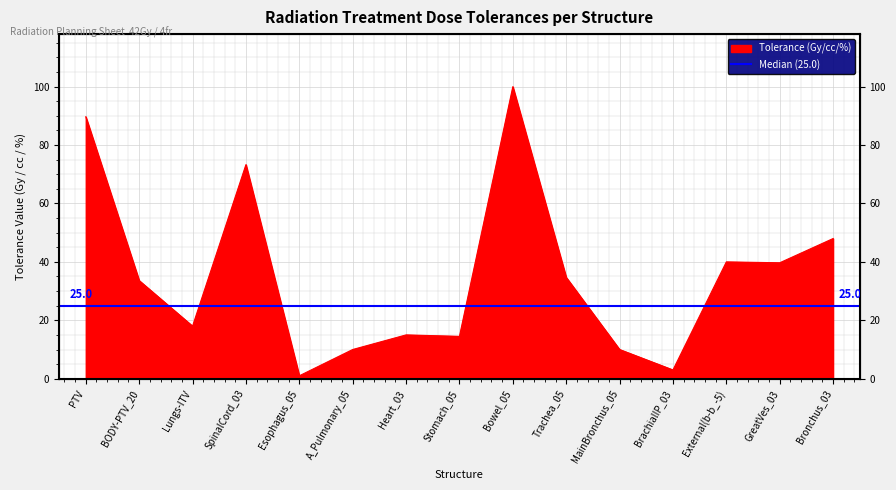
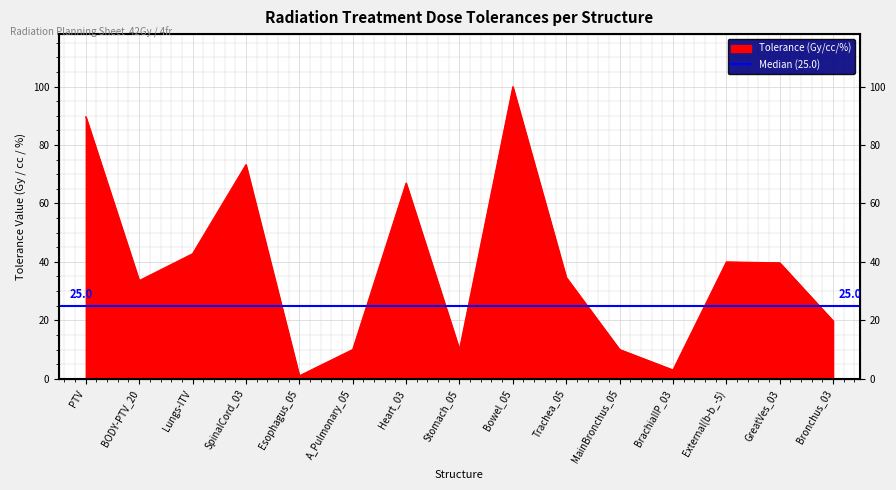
Lungs-ITV: 18 -> 43
Heart_03: 15 -> 67
Stomach_05: 15 -> 10
Bronchus_03: 48 -> 20
